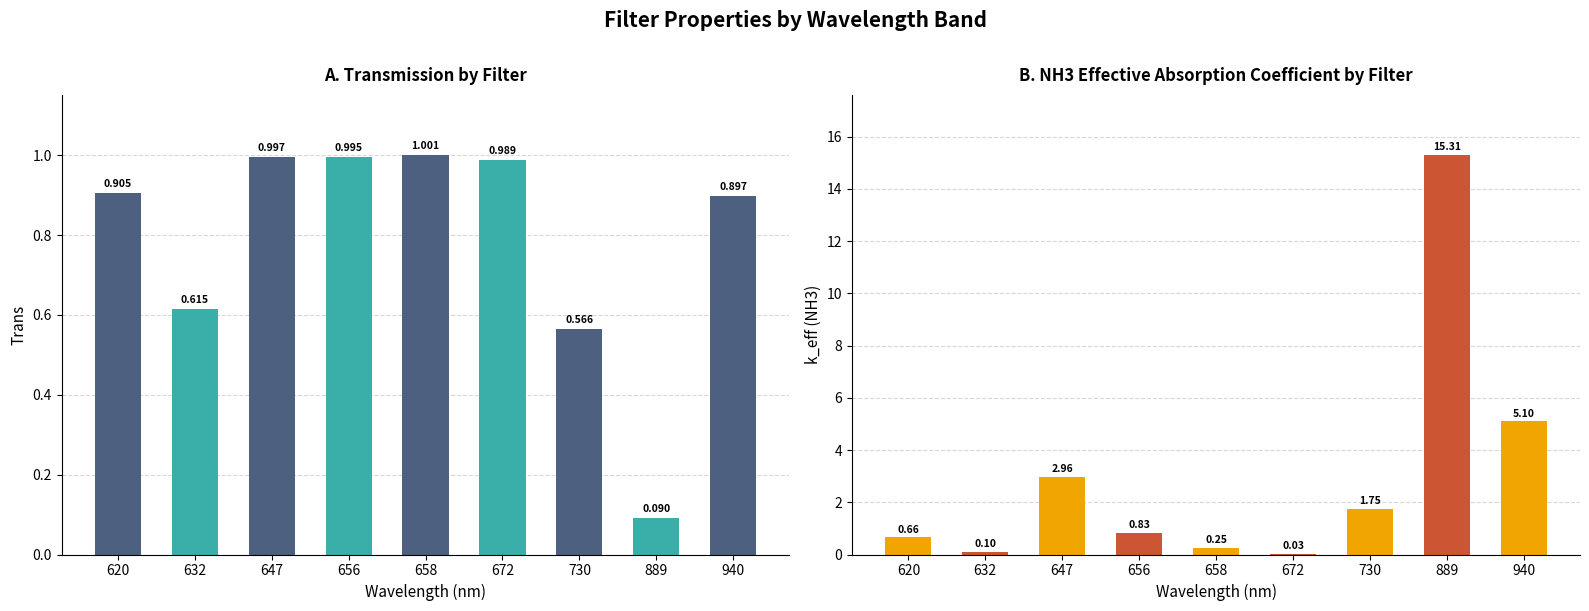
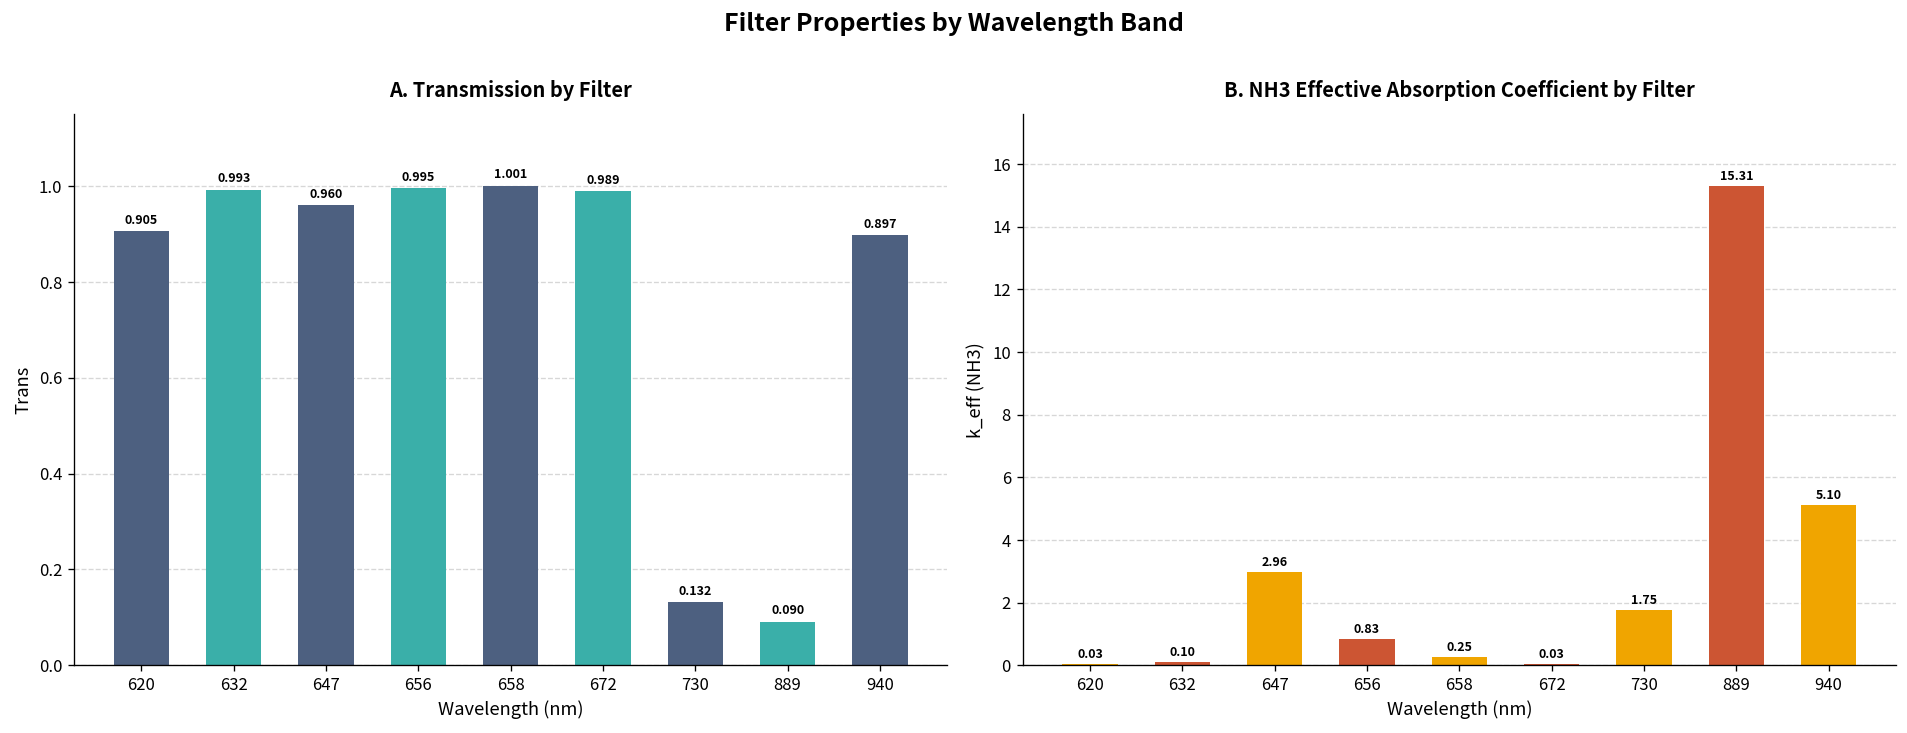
A. Transmission by Filter, 632: 0.615 -> 0.993
A. Transmission by Filter, 647: 0.997 -> 0.960
A. Transmission by Filter, 730: 0.566 -> 0.132
B. NH3 Effective Absorption Coefficient by Filter, 620: 0.66 -> 0.03
